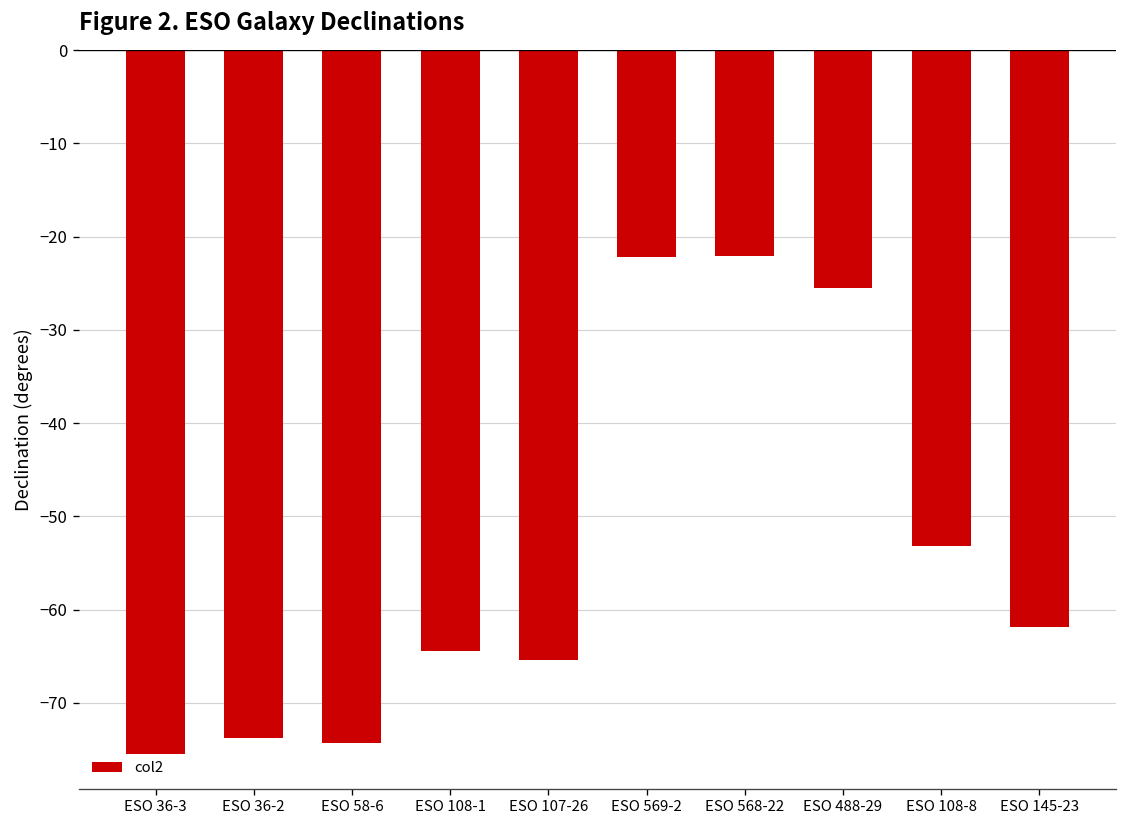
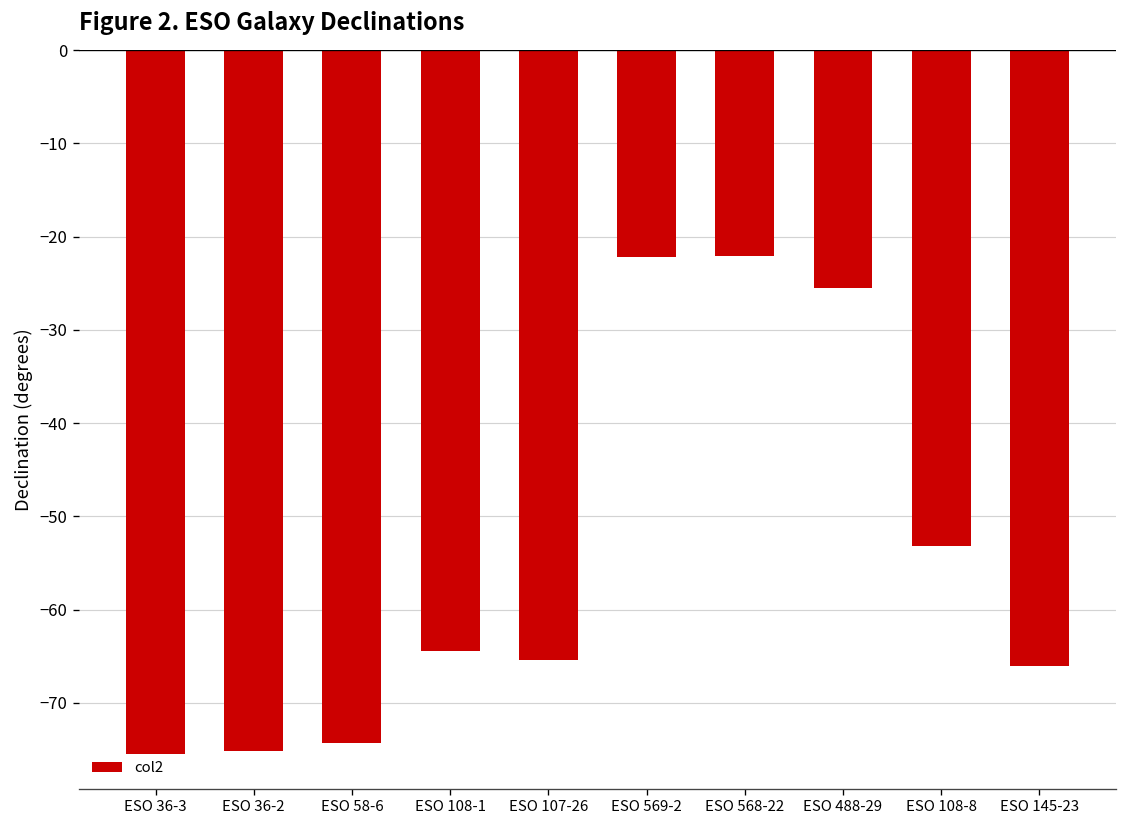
ESO 36-2: -74 -> -75
ESO 145-23: -62 -> -66
